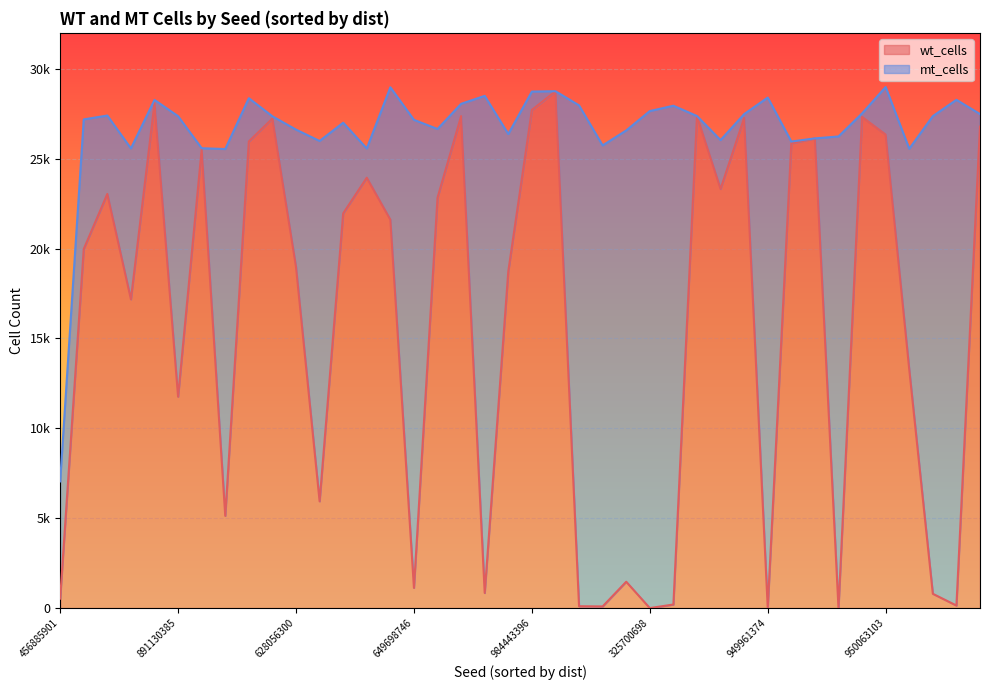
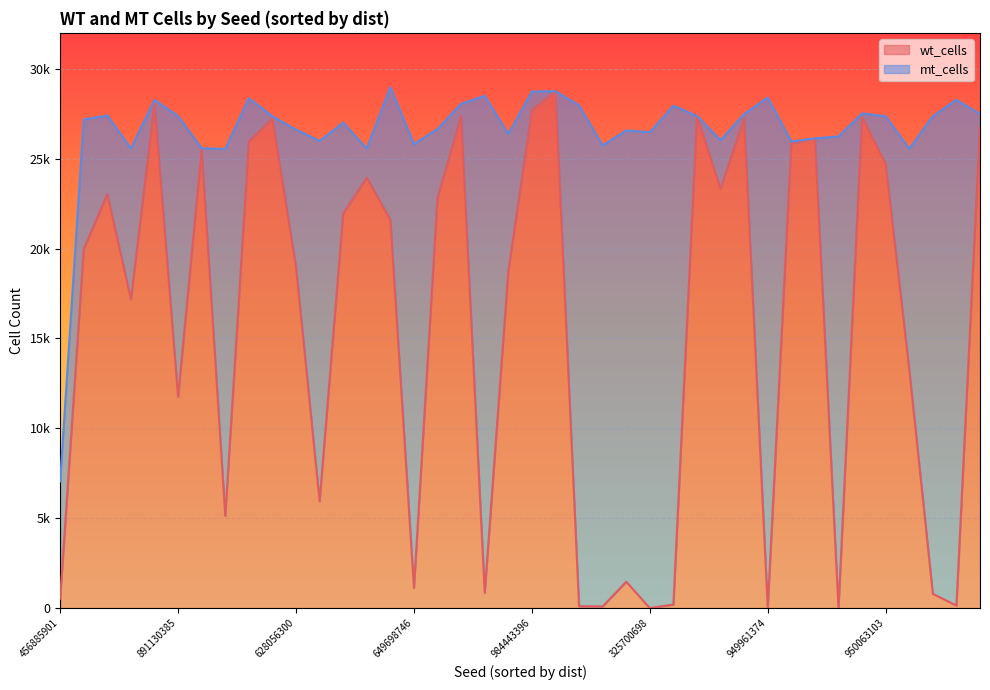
mt_cells, 649698746: 26000 -> 24700
mt_cells, 325700698: 27600 -> 26500
wt_cells, 950063103: 26300 -> 24700
